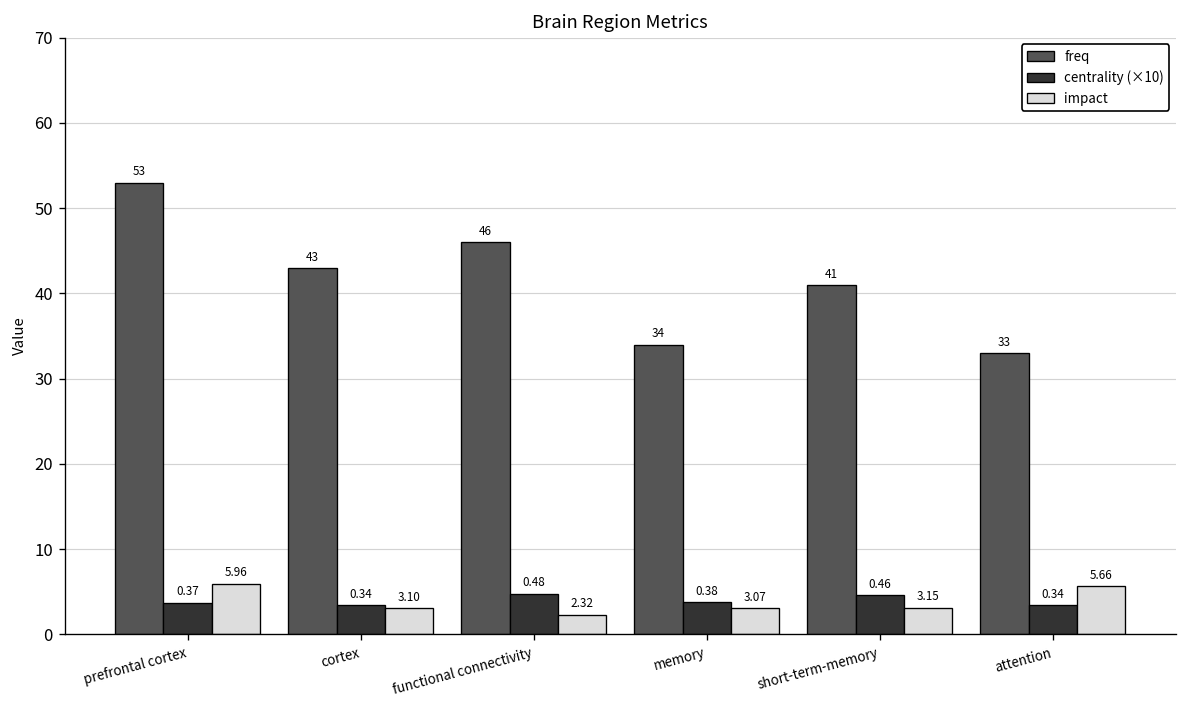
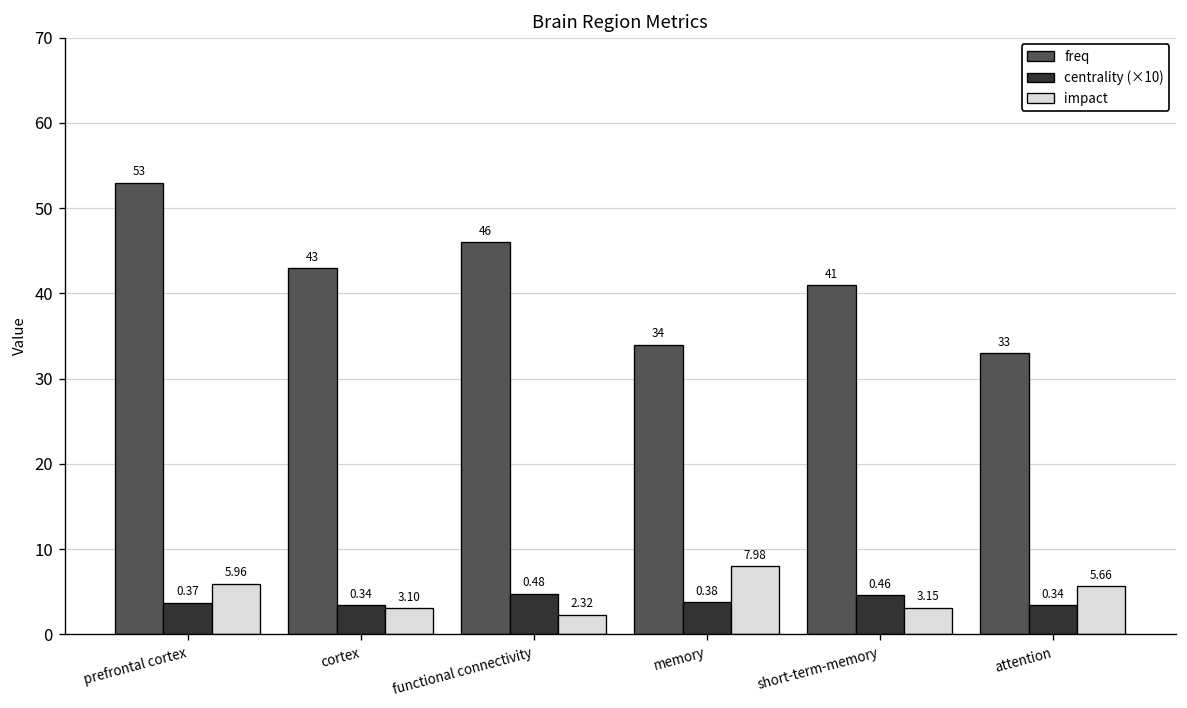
impact, memory: 3.07 -> 7.98
